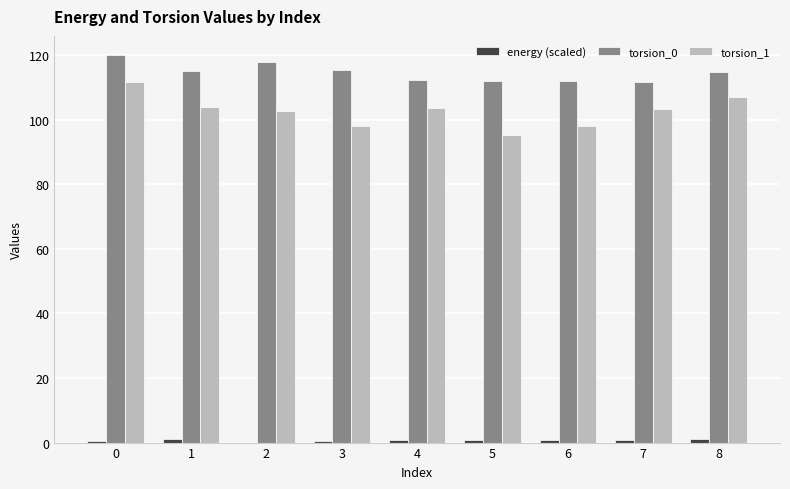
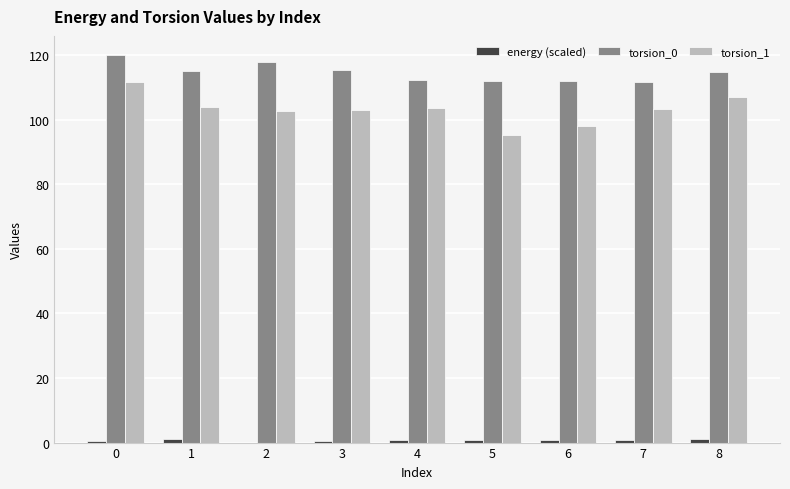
torsion_1, 3: 98 -> 103
